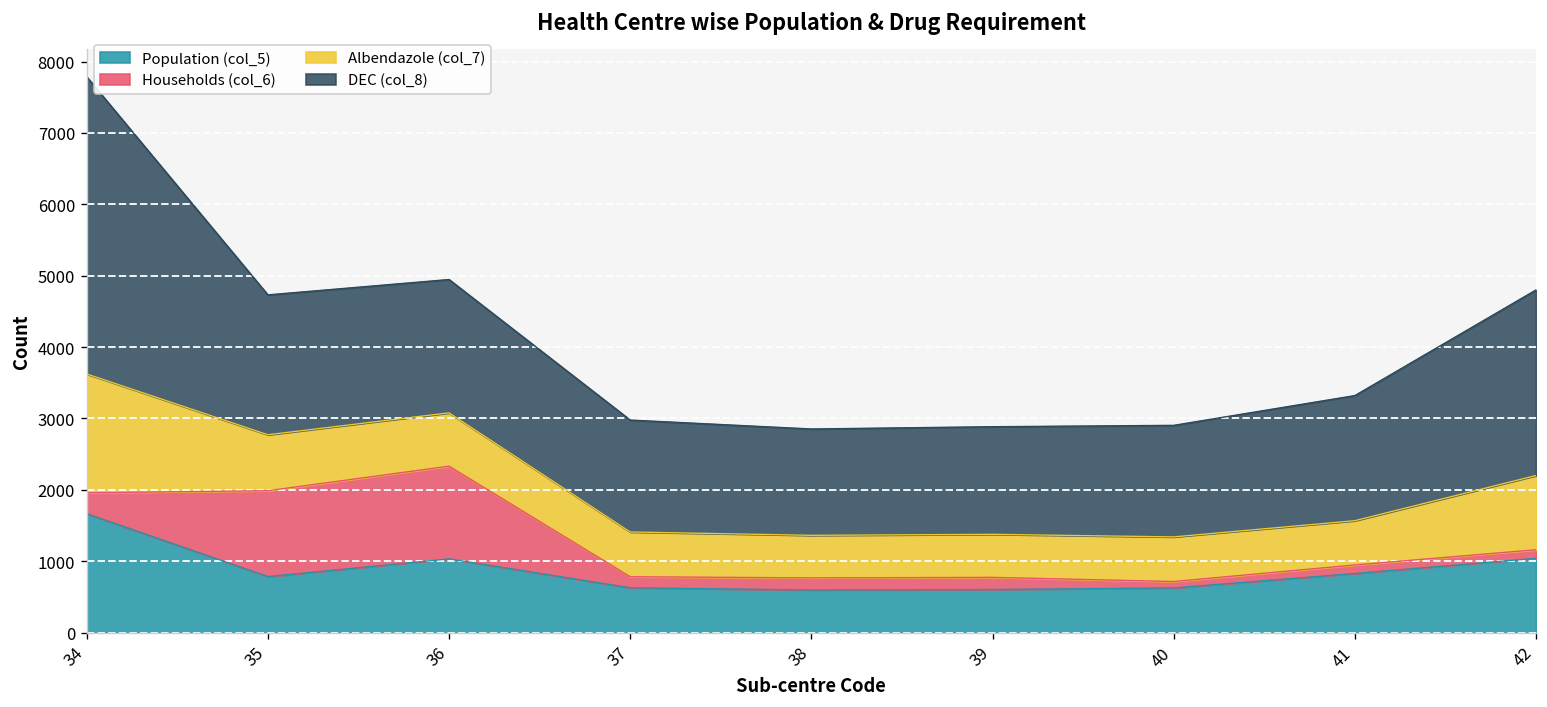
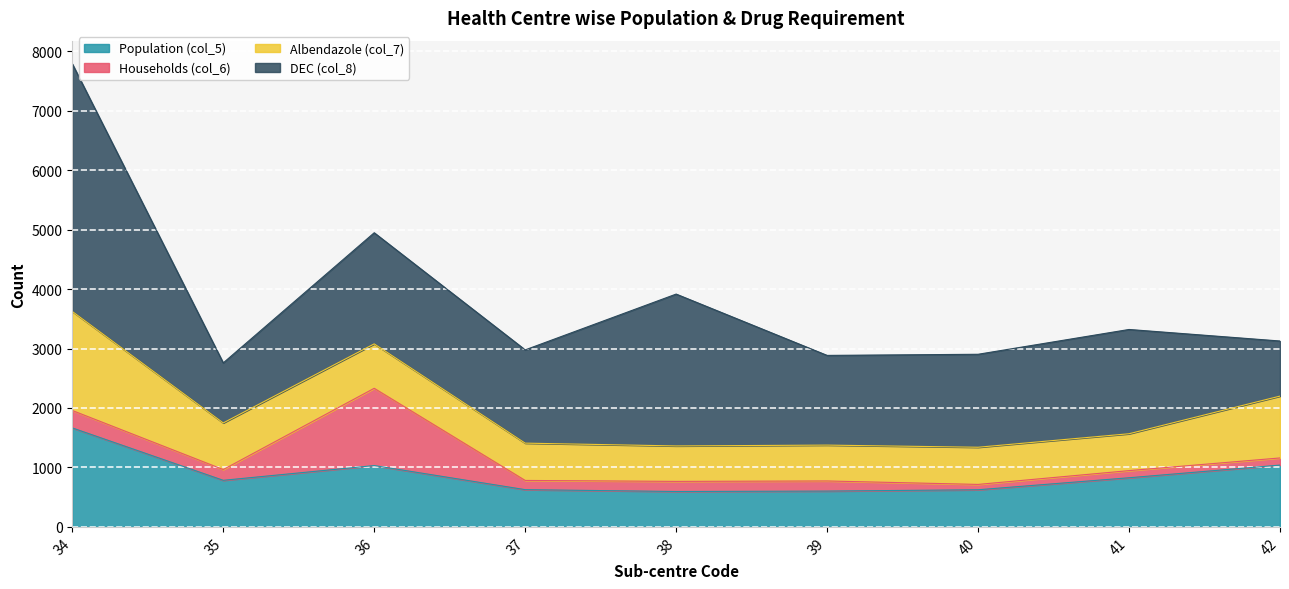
Households (col_6), 35: 1200 -> 200
DEC (col_8), 35: 2000 -> 1000
DEC (col_8), 38: 1500 -> 2600
DEC (col_8), 42: 2600 -> 900
